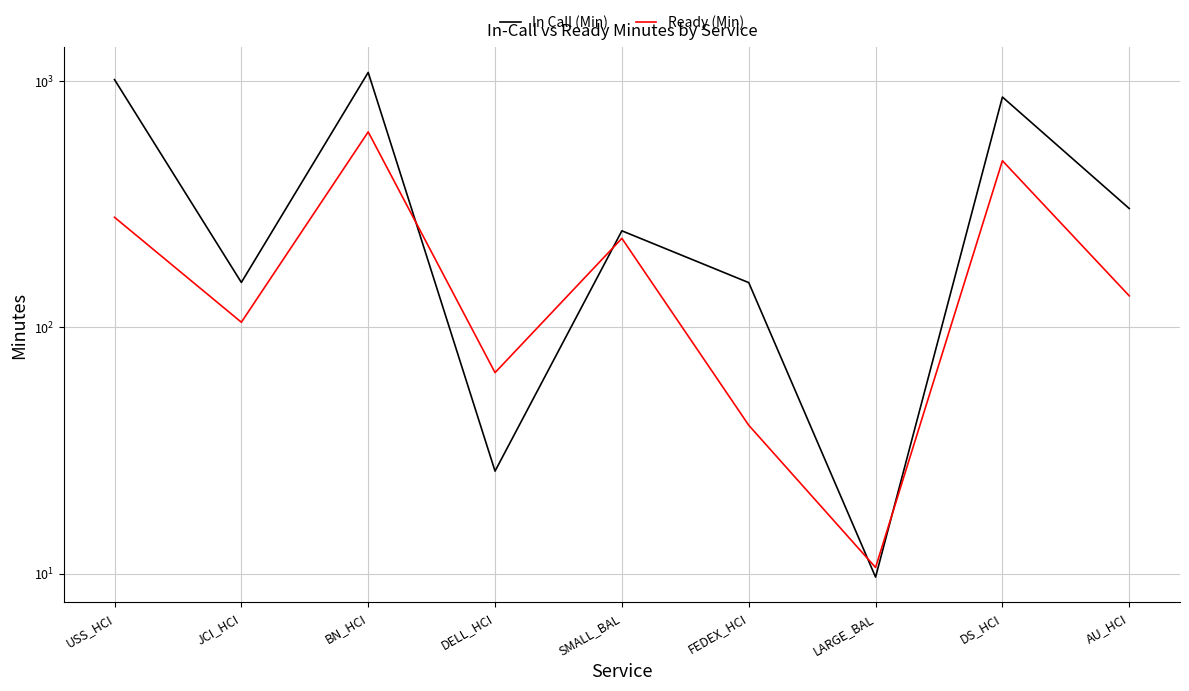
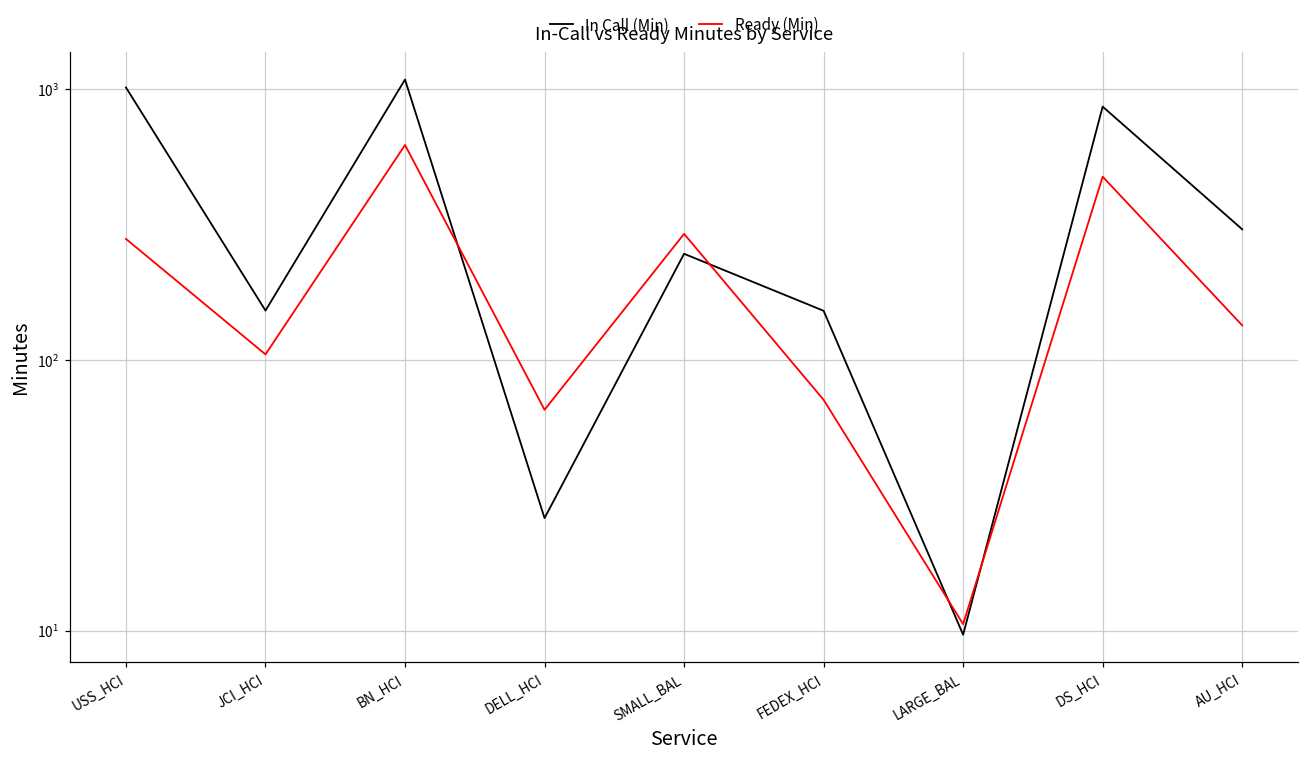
Ready (Min), SMALL_BAL: 230 -> 290
Ready (Min), FEDEX_HCI: 40 -> 71
